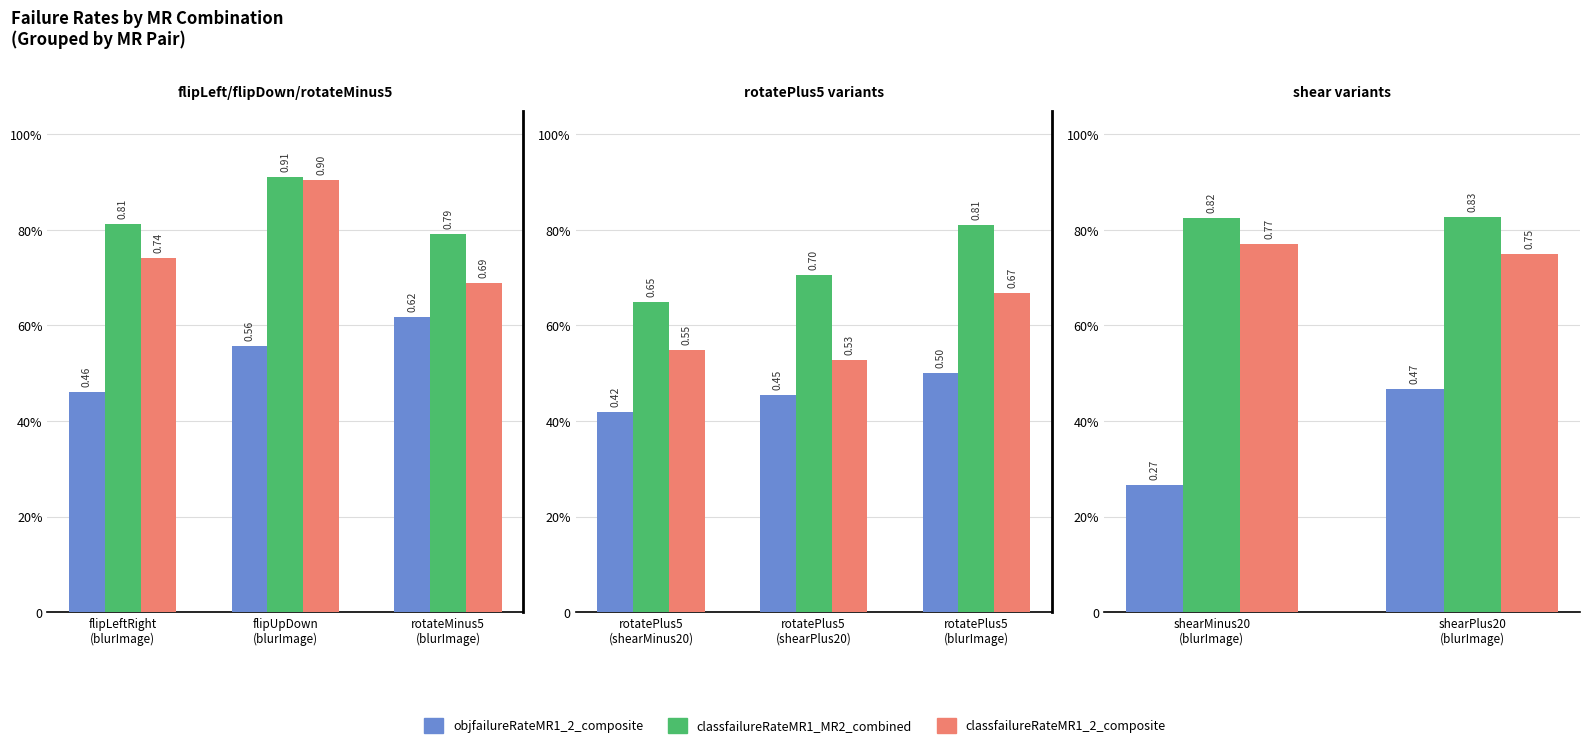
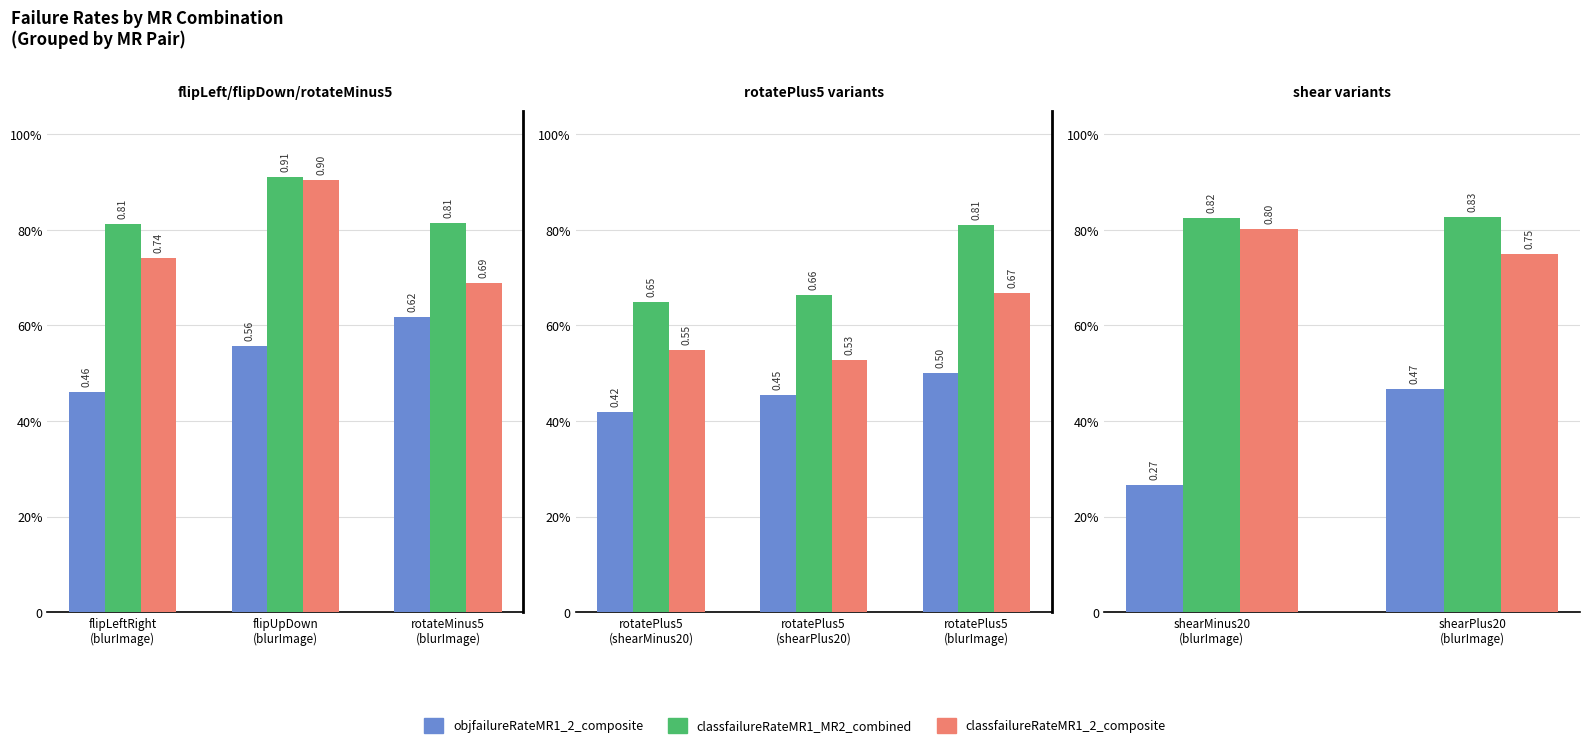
flipLeft/flipDown/rotateMinus5, classfailureRateMR1_MR2_combined, rotateMinus5 (blurImage): 0.79 -> 0.81
rotatePlus5 variants, classfailureRateMR1_MR2_combined, rotatePlus5 (shearPlus20): 0.70 -> 0.66
shear variants, classfailureRateMR1_2_composite, shearMinus20 (blurImage): 0.77 -> 0.80
